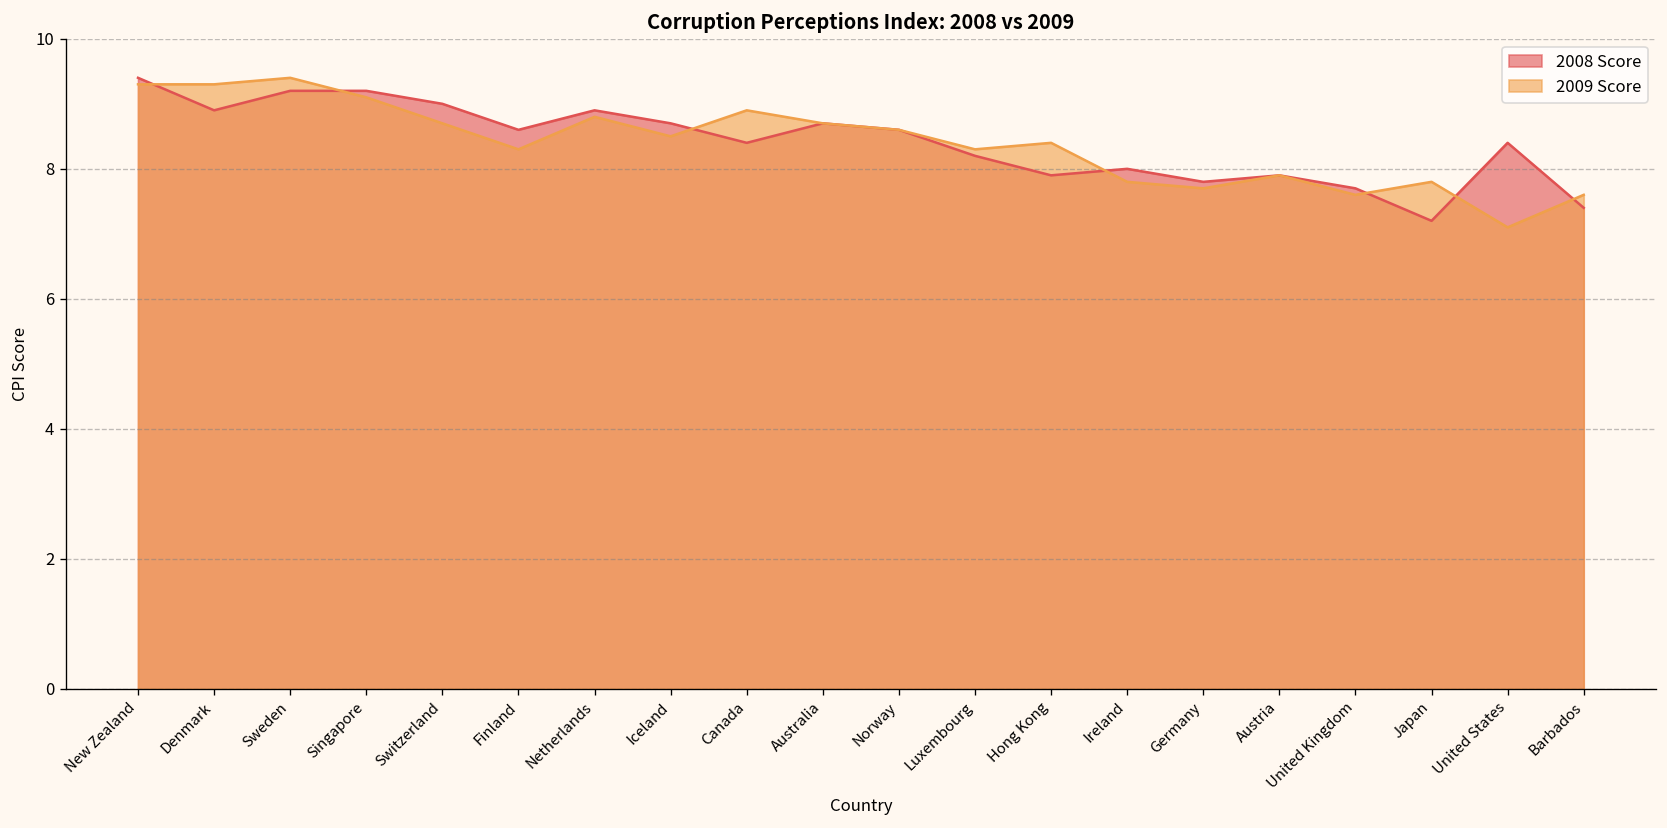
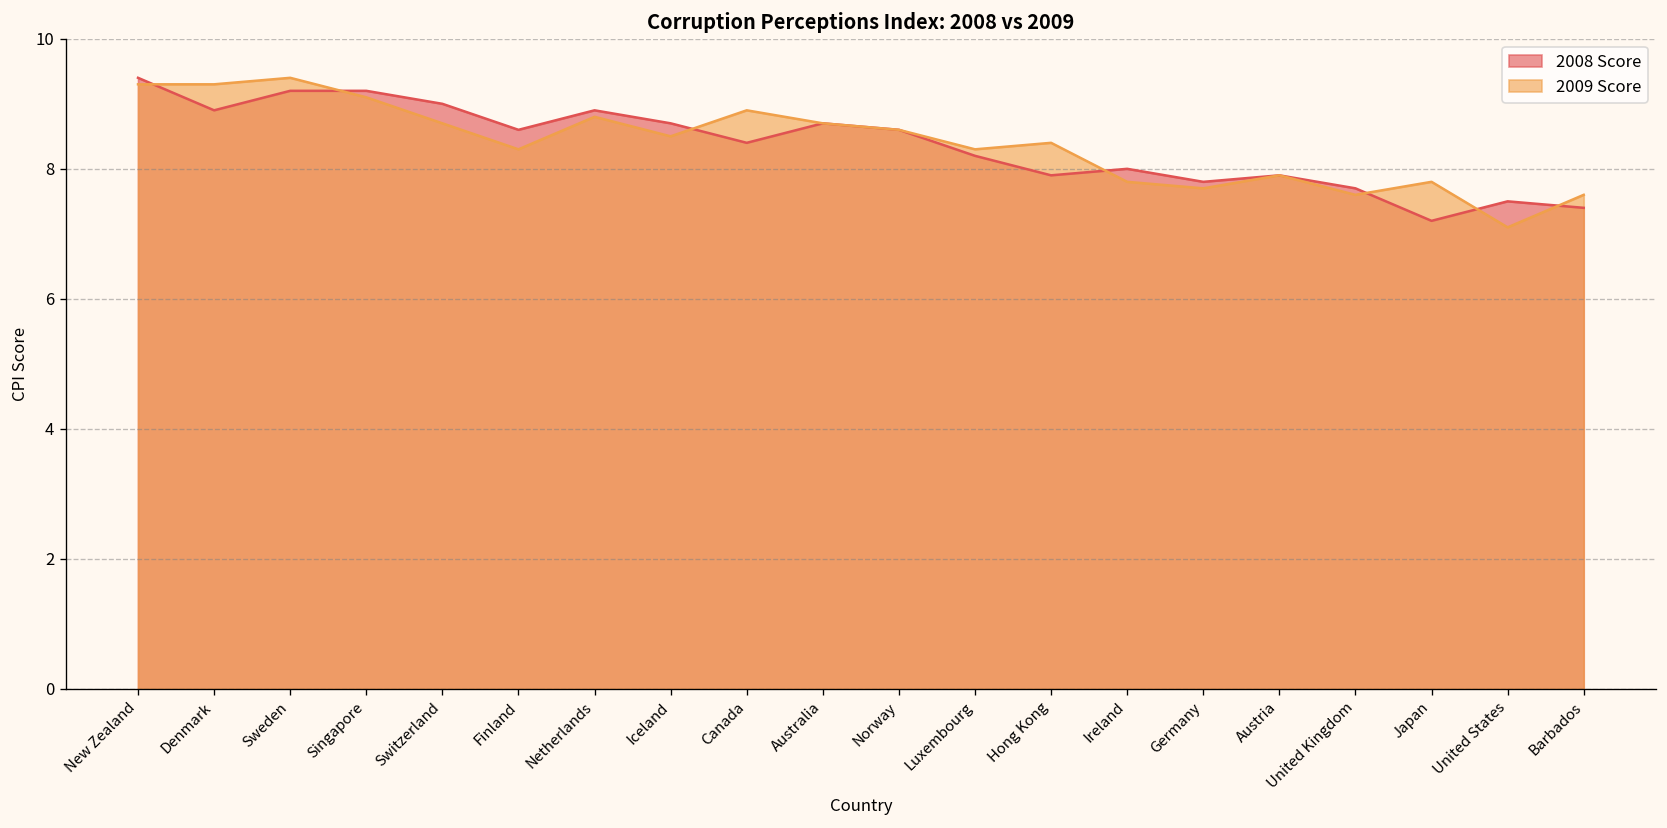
2008 Score, United States: 8.4 -> 7.5
